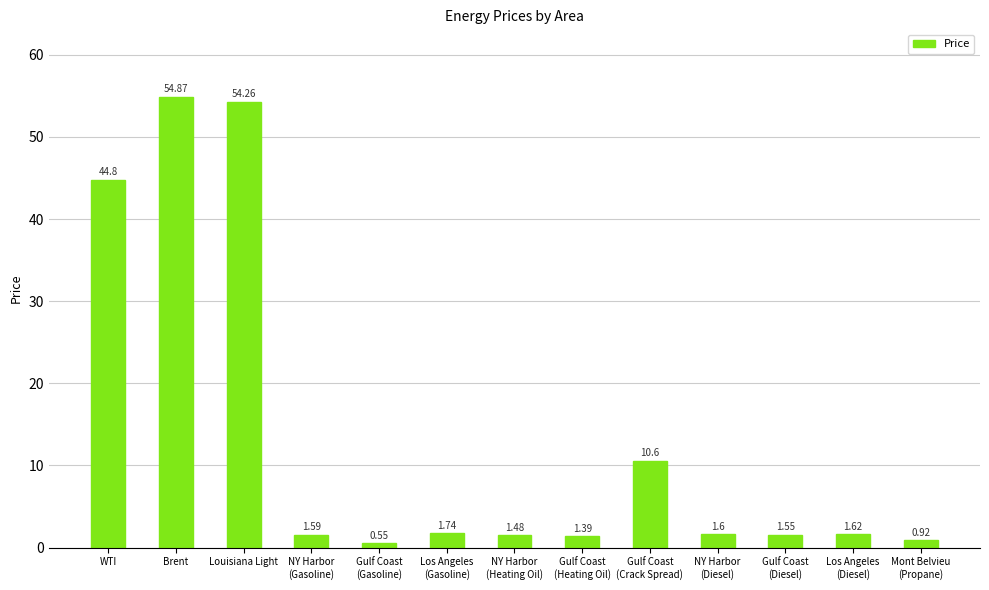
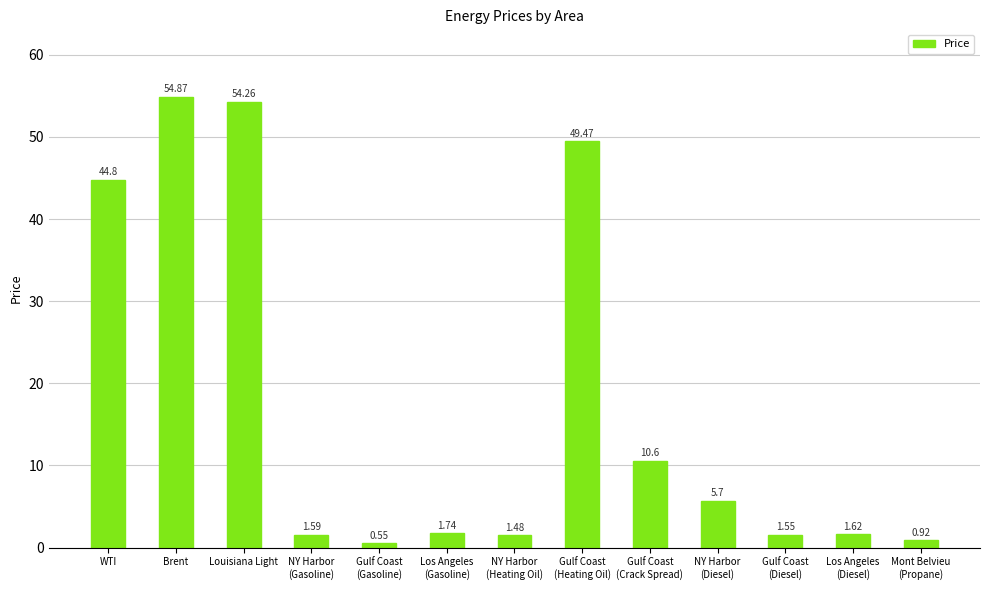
Gulf Coast (Heating Oil): 1.39 -> 49.47
NY Harbor (Diesel): 1.6 -> 5.7
